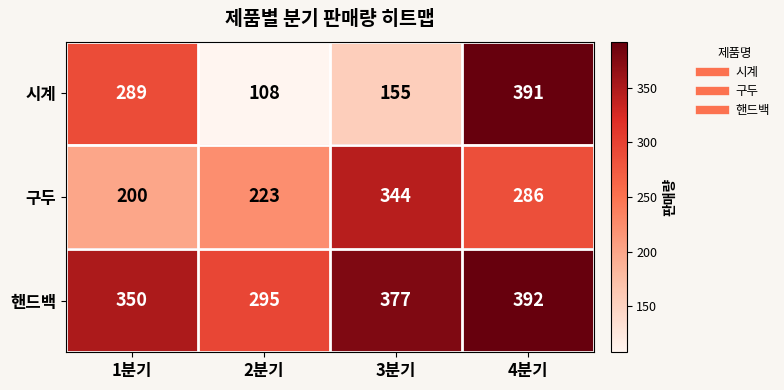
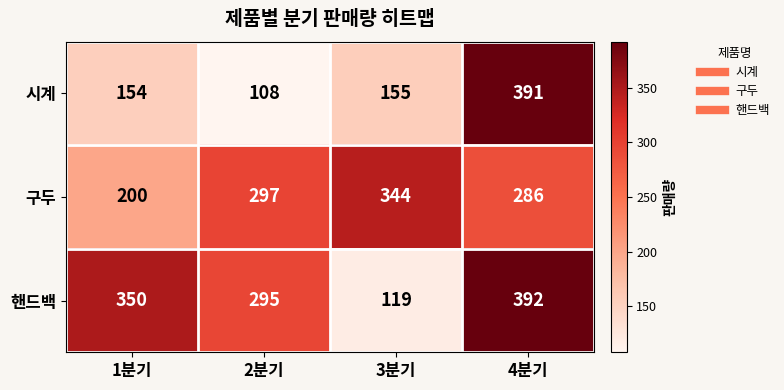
시계, 1분기: 289 -> 154
구두, 2분기: 223 -> 297
핸드백, 3분기: 377 -> 119
